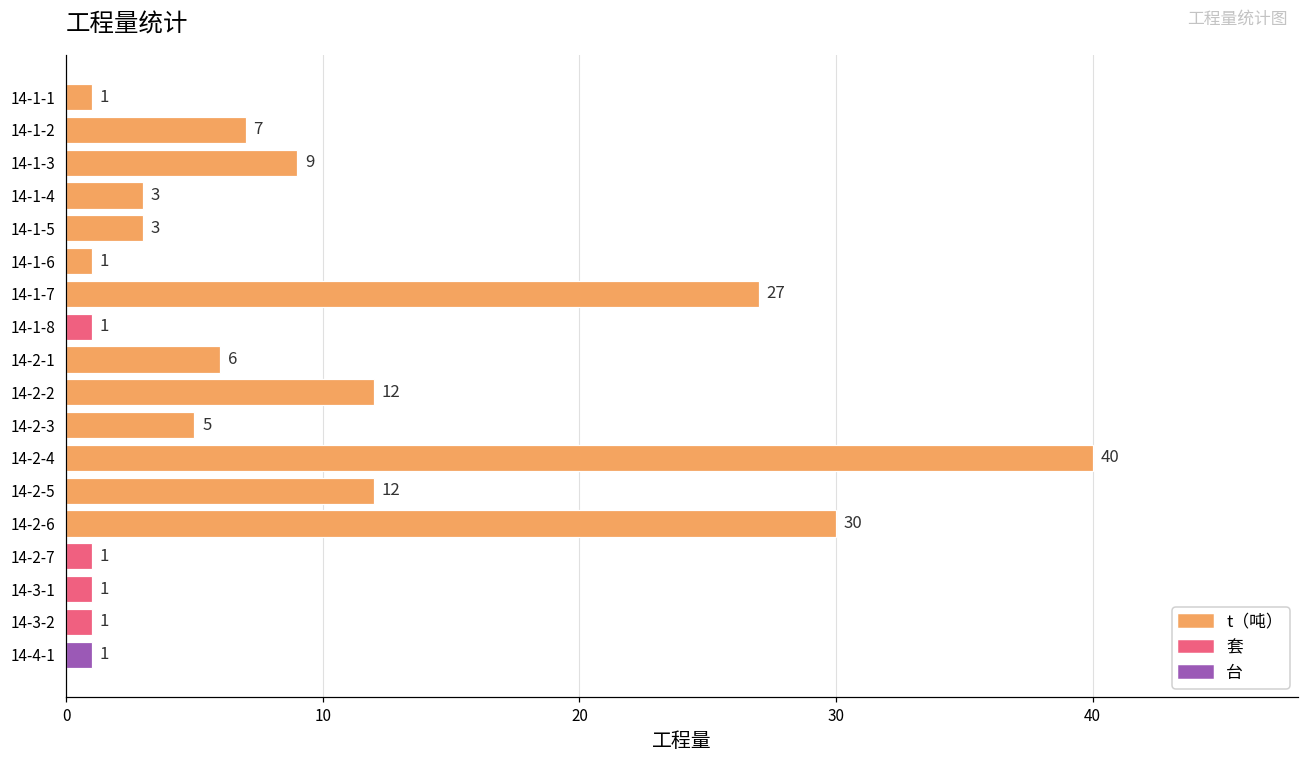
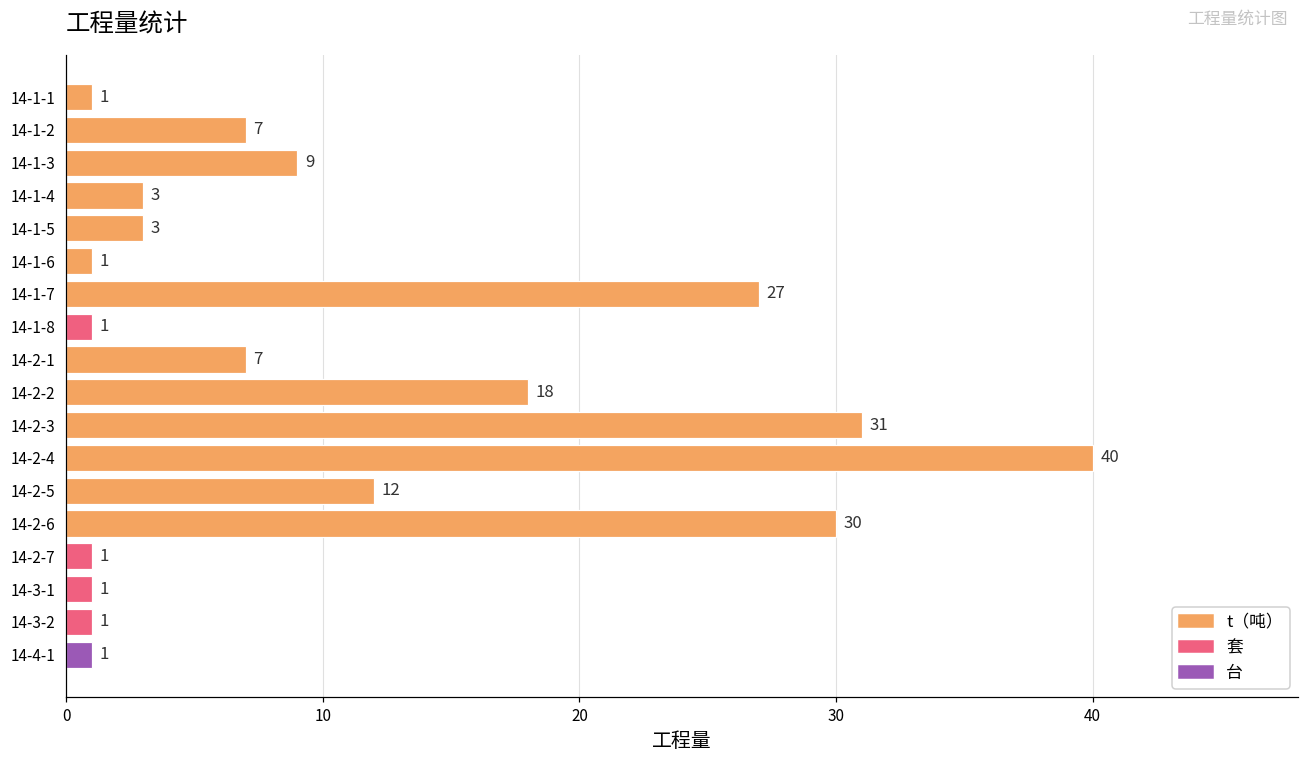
14-2-1: 6 -> 7
14-2-2: 12 -> 18
14-2-3: 5 -> 31
